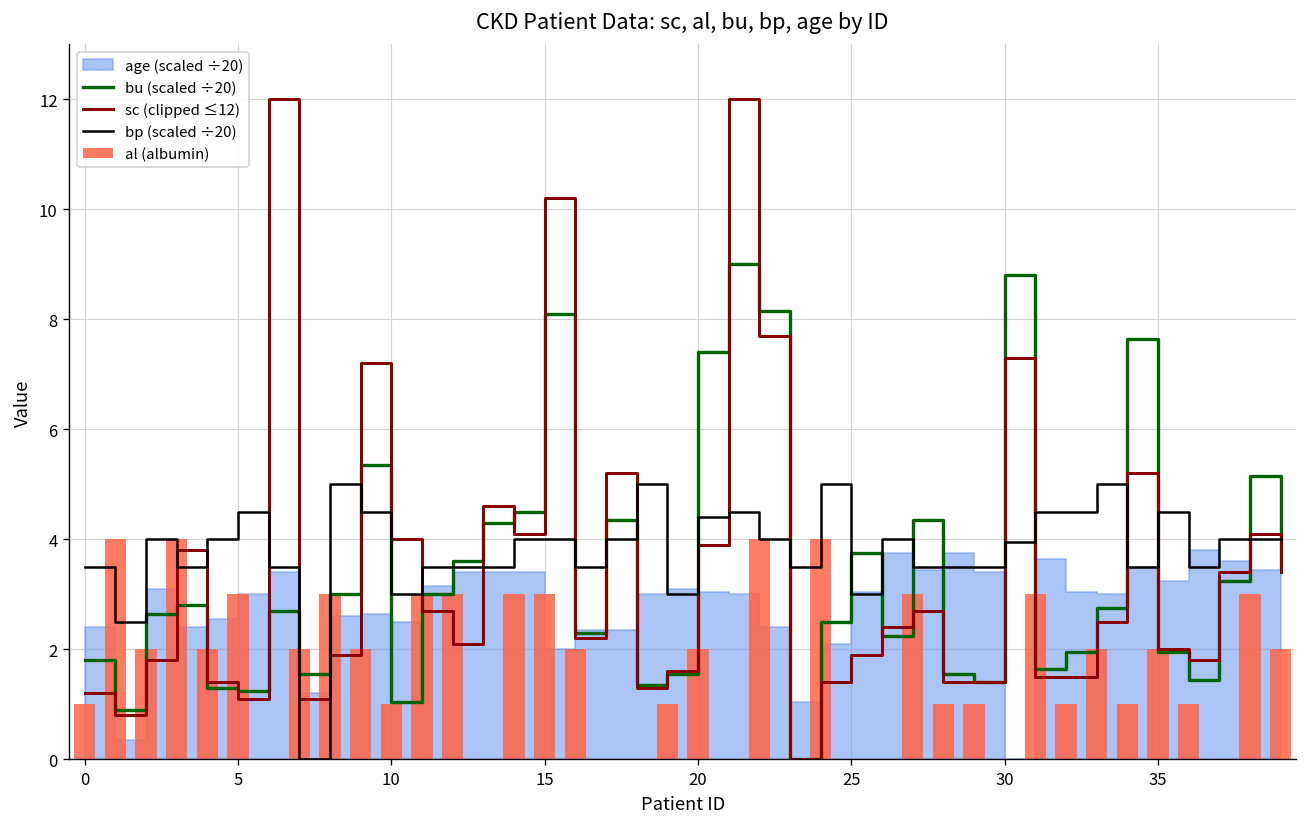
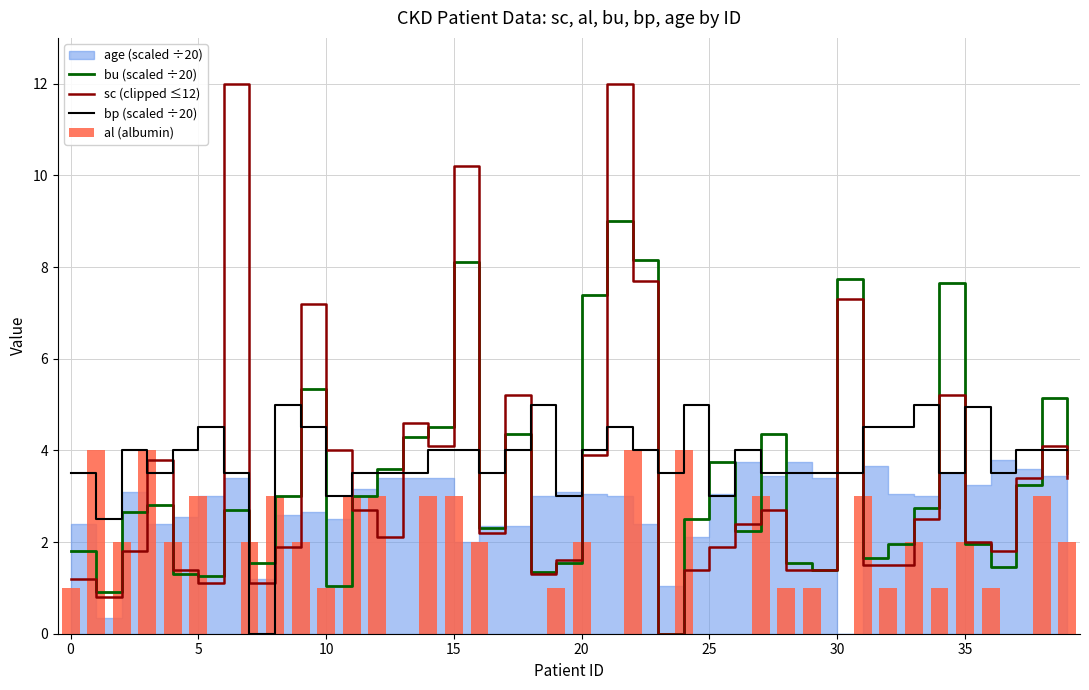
bp (scaled ÷20), 20: 4.4 -> 4.0
bu (scaled ÷20), 30: 8.8 -> 7.8
bp (scaled ÷20), 30: 4.0 -> 3.5
bp (scaled ÷20), 35: 4.5 -> 5.0
